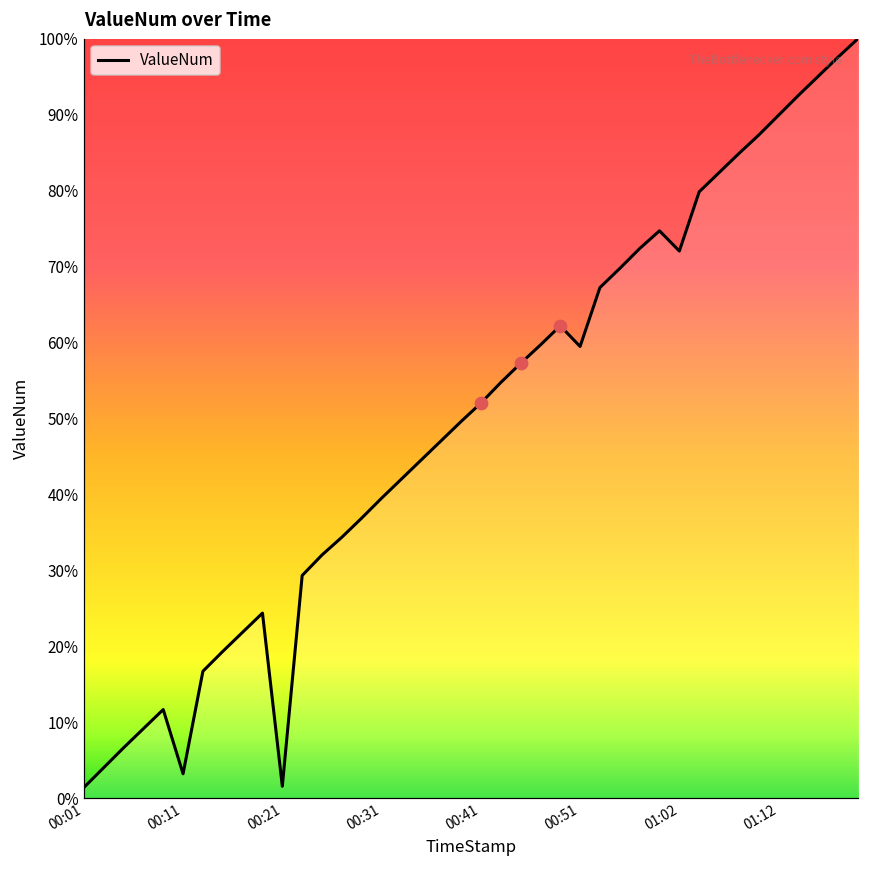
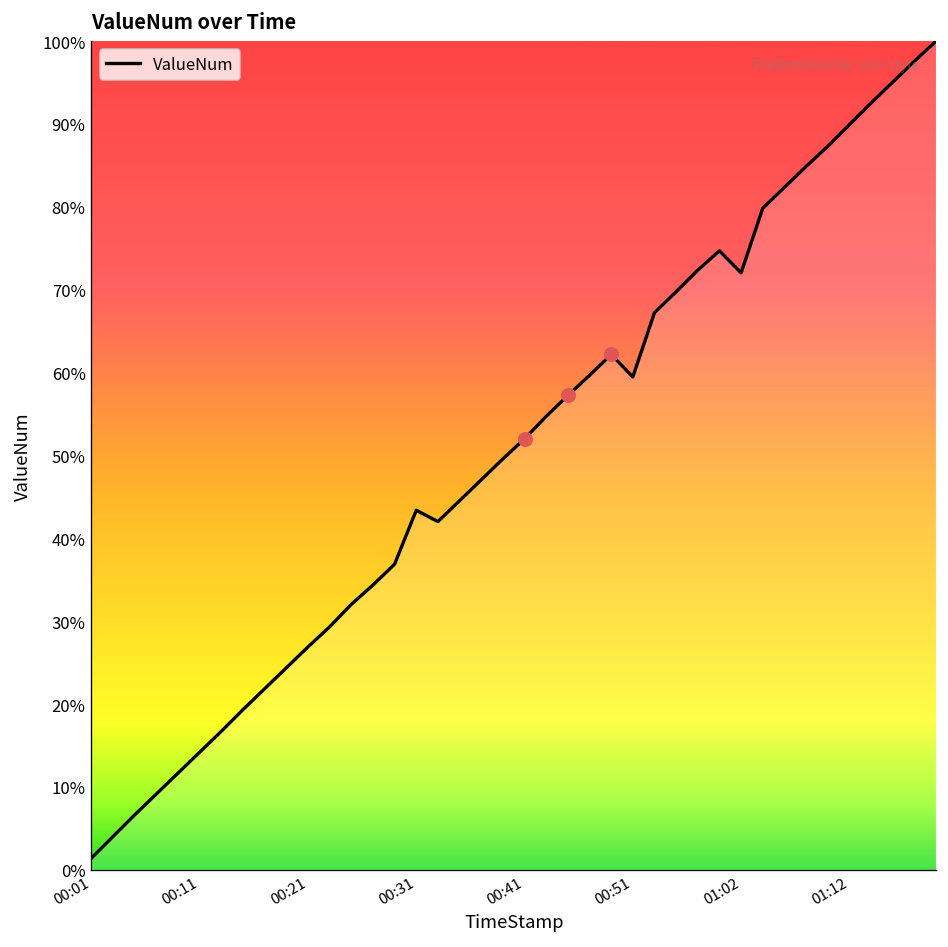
ValueNum, 00:11: 3% -> 14%
ValueNum, 00:21: 2% -> 27%
ValueNum, 00:31: 39% -> 43%
